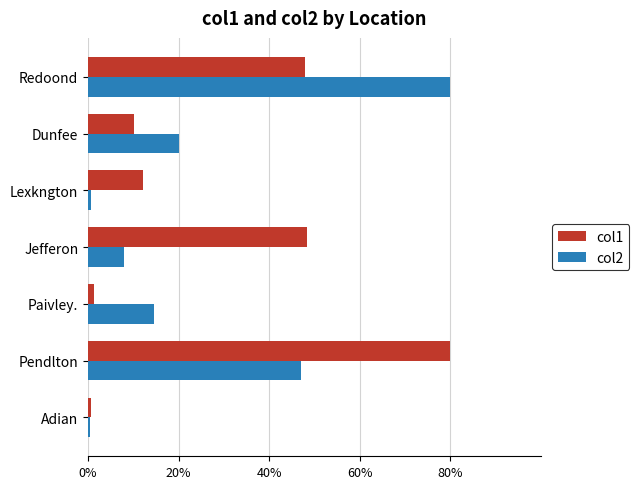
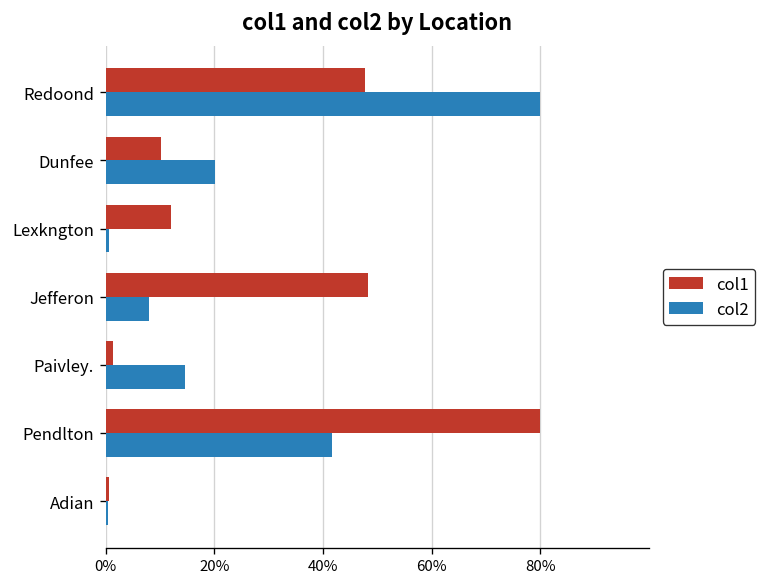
col2, Pendlton: 47% -> 42%
